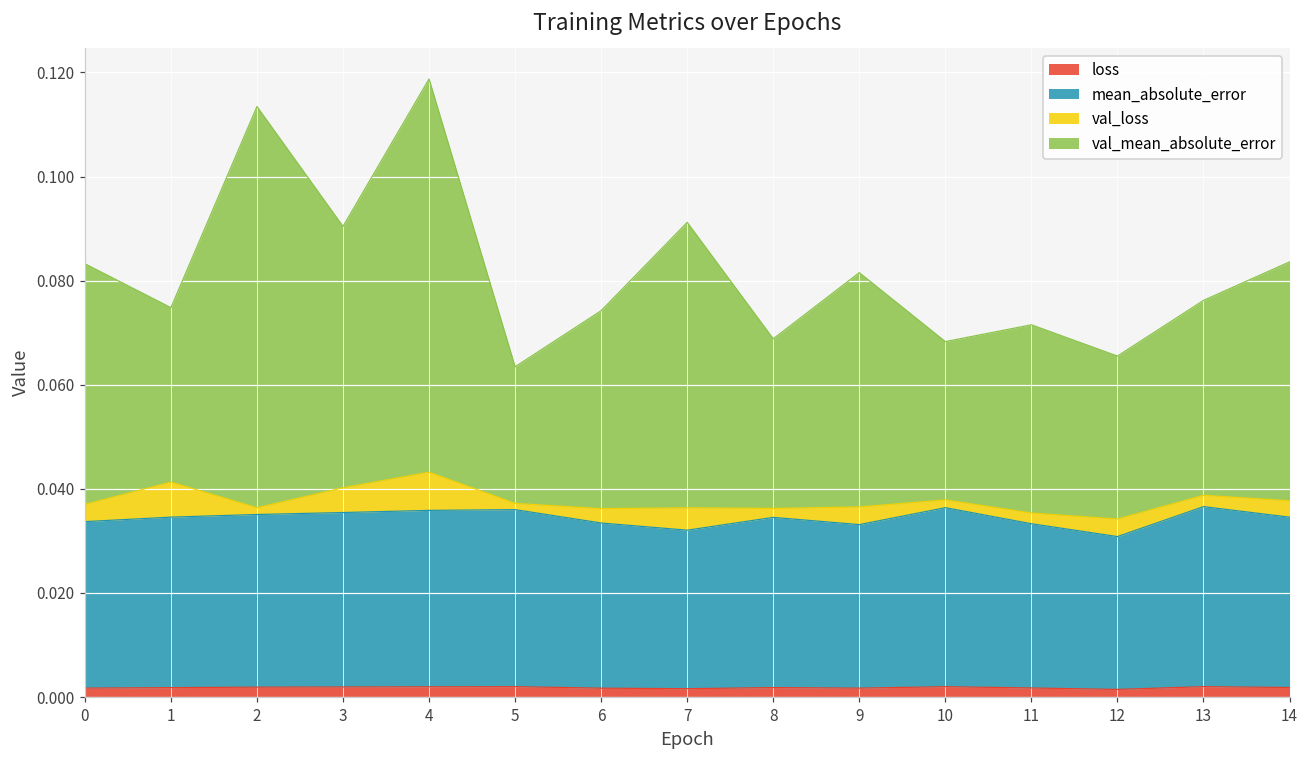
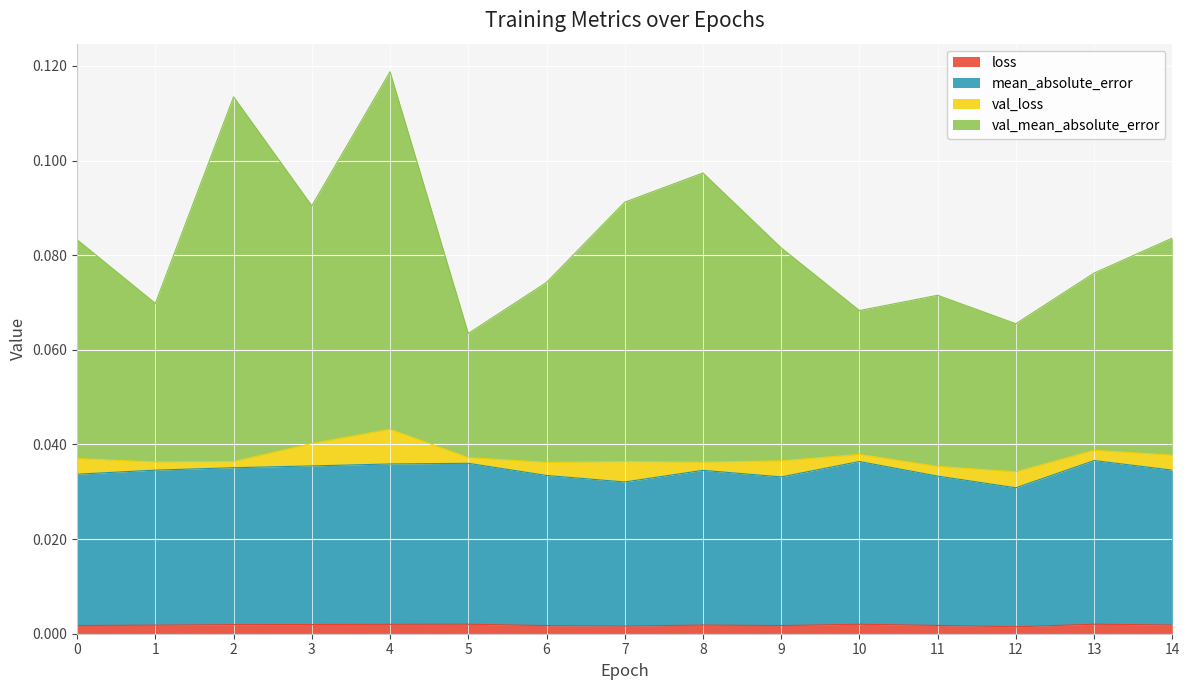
val_loss, 1: 0.007 -> 0.002
val_mean_absolute_error, 8: 0.033 -> 0.061
